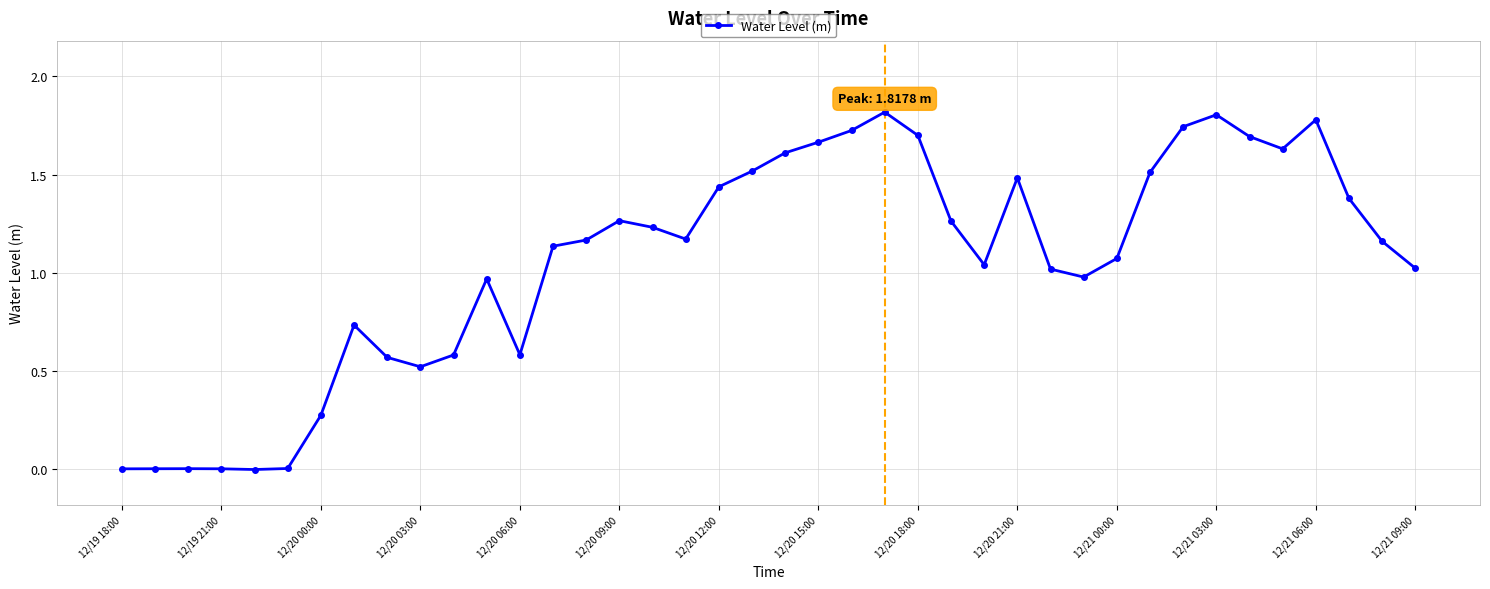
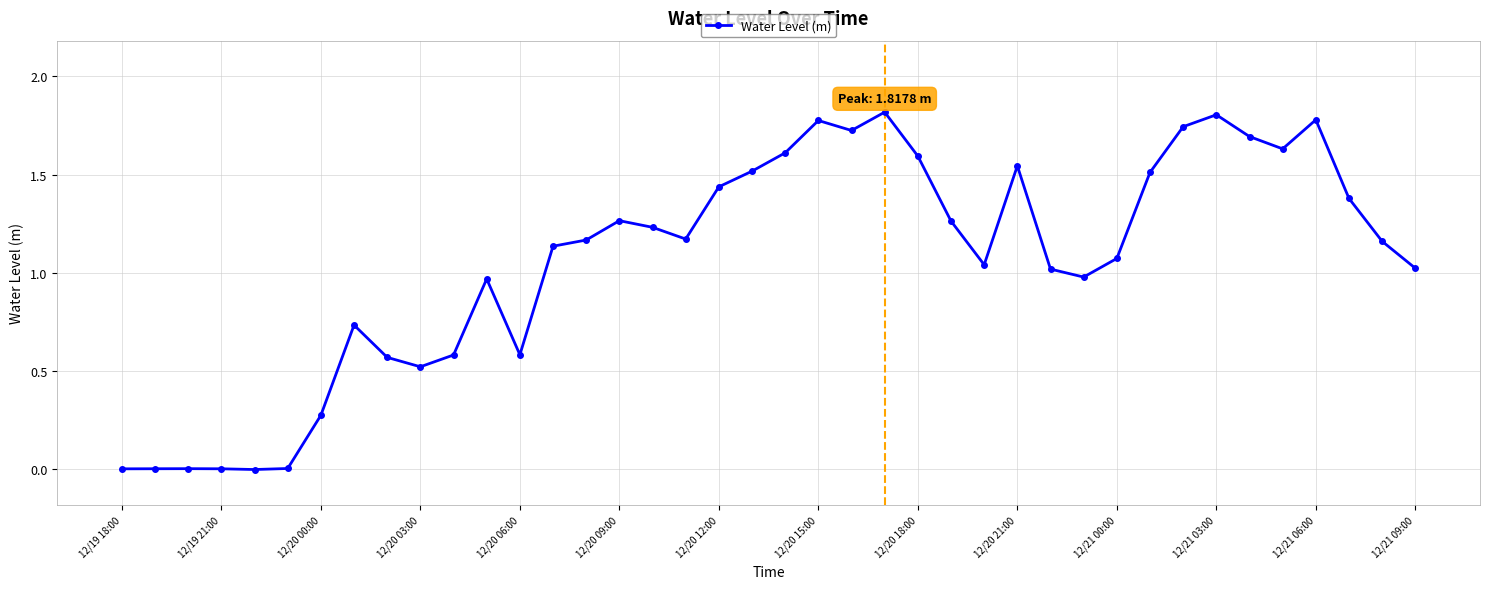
12/20 15:00: 1.66 -> 1.78
12/20 18:00: 1.70 -> 1.59
12/20 21:00: 1.48 -> 1.54
